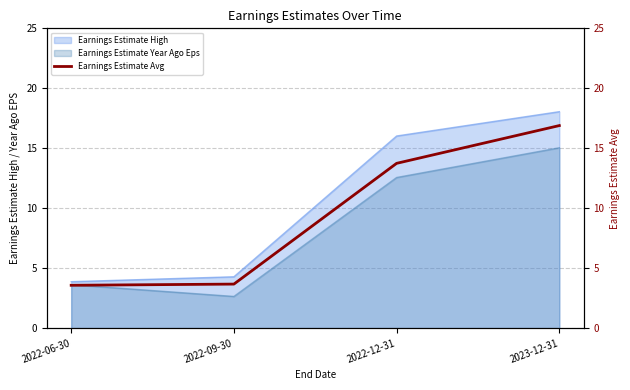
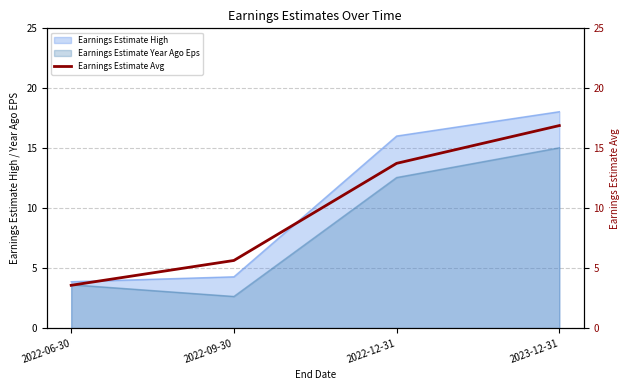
Earnings Estimate Avg, 2022-09-30: 3.7 -> 5.6
